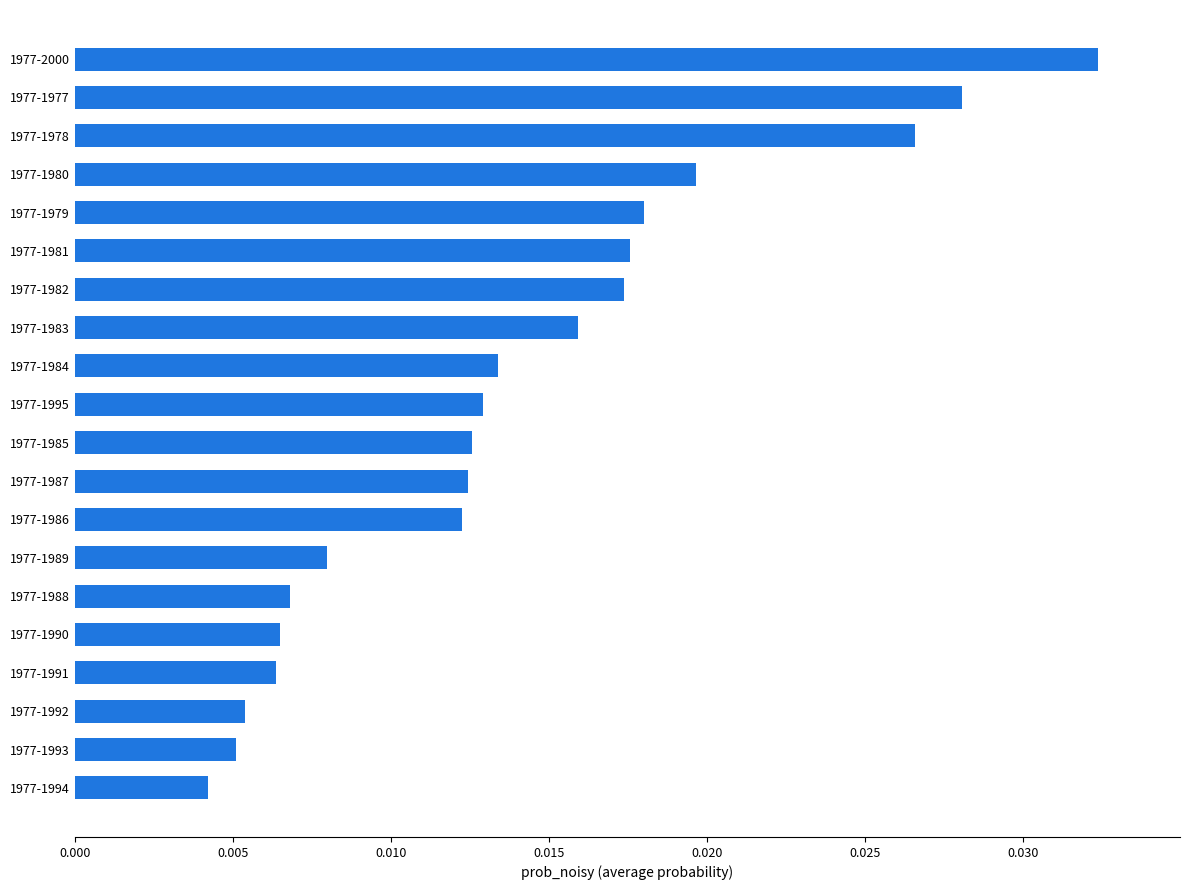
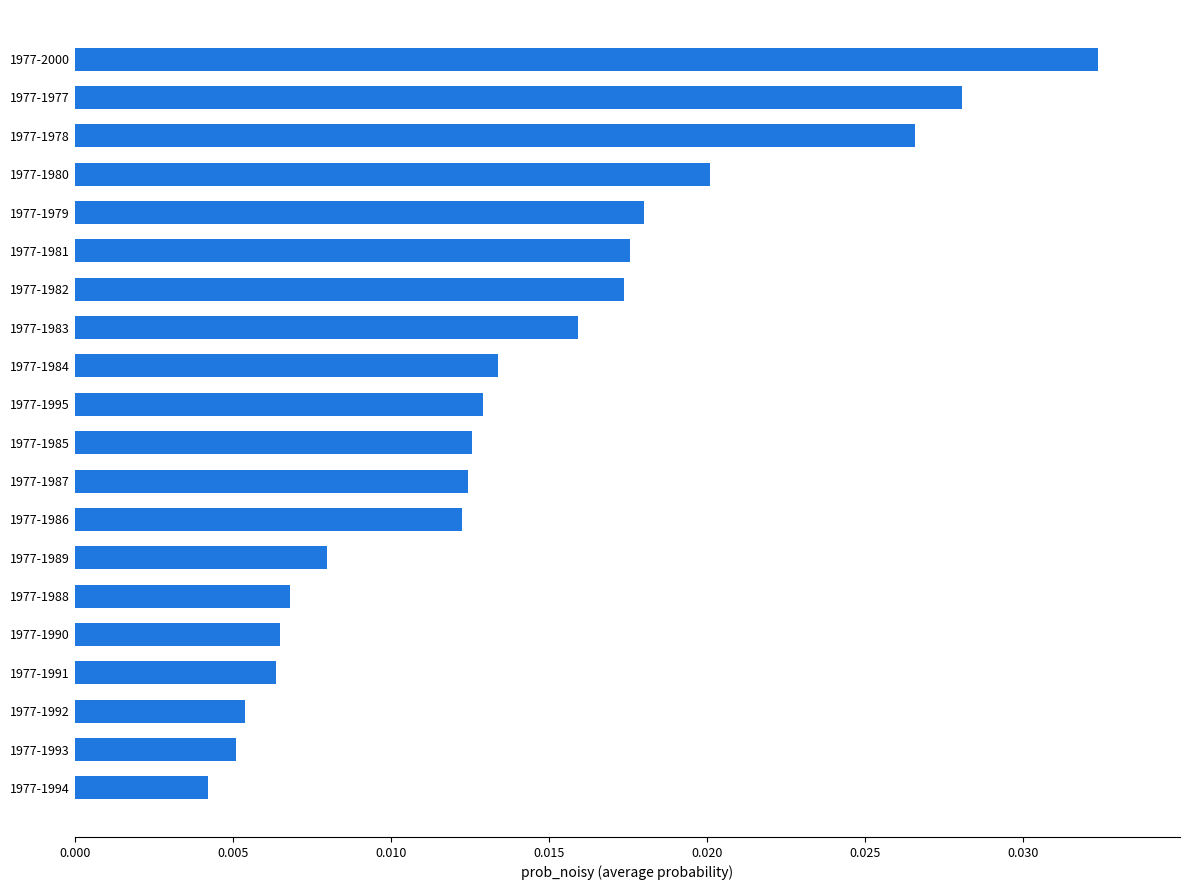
1977-1980: 0.0196 -> 0.0201
